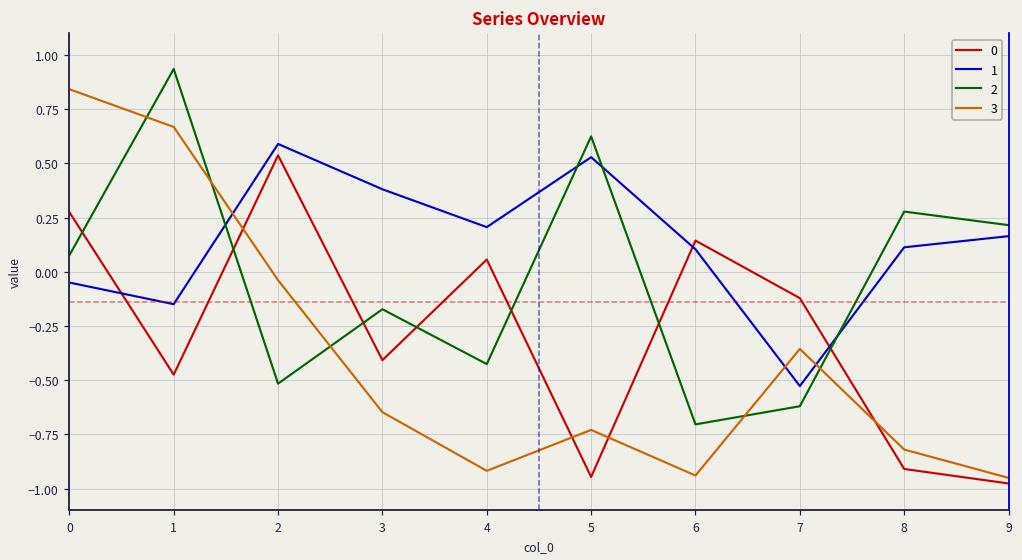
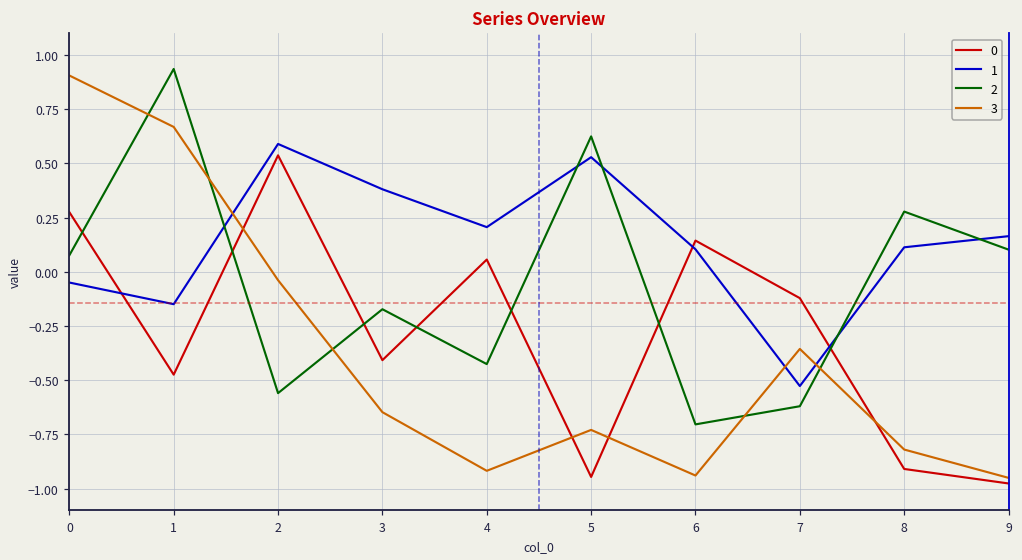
3, 0: 0.84 -> 0.91
2, 2: -0.52 -> -0.56
2, 9: 0.22 -> 0.10
